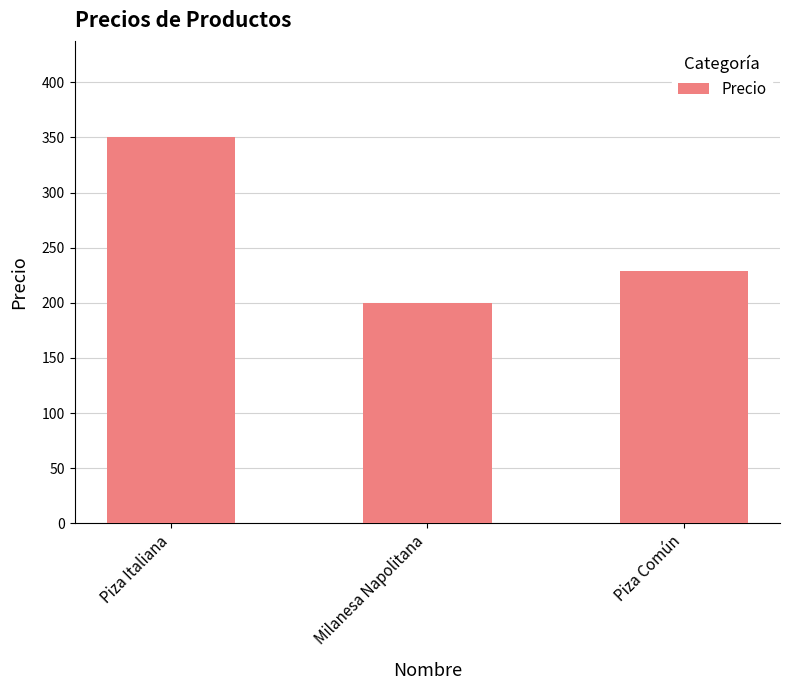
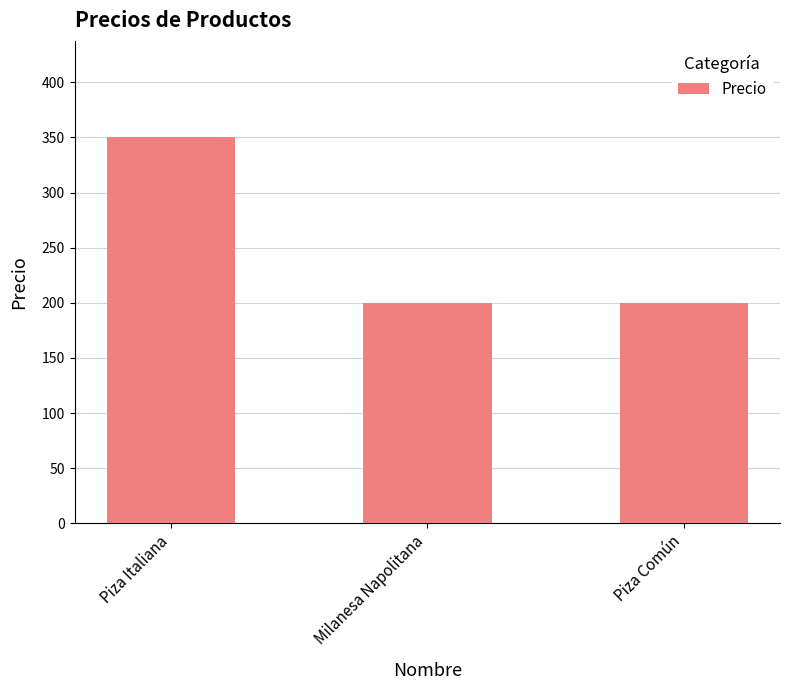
Piza Común: 229 -> 200
